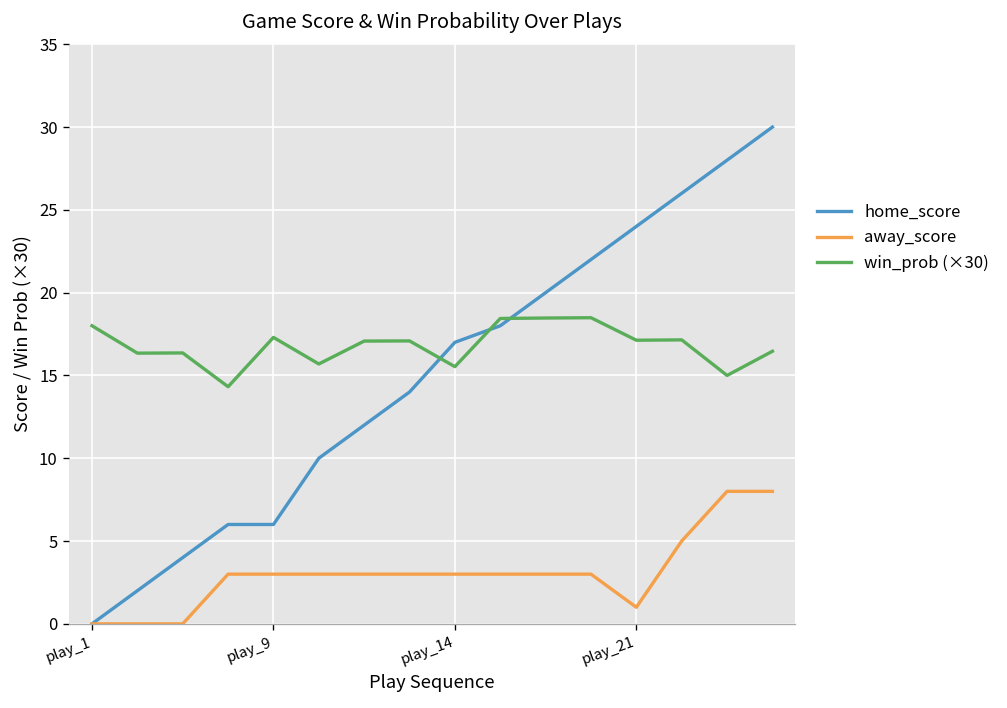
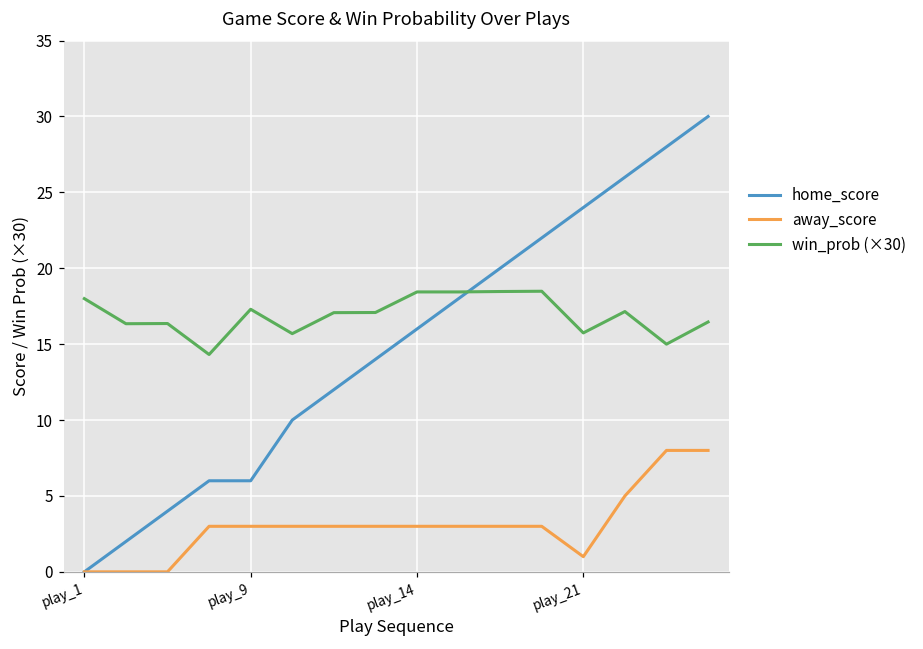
home_score, play_14: 17 -> 16
win_prob (×30), play_14: 15.5 -> 18.4
win_prob (×30), play_21: 17.1 -> 15.7
